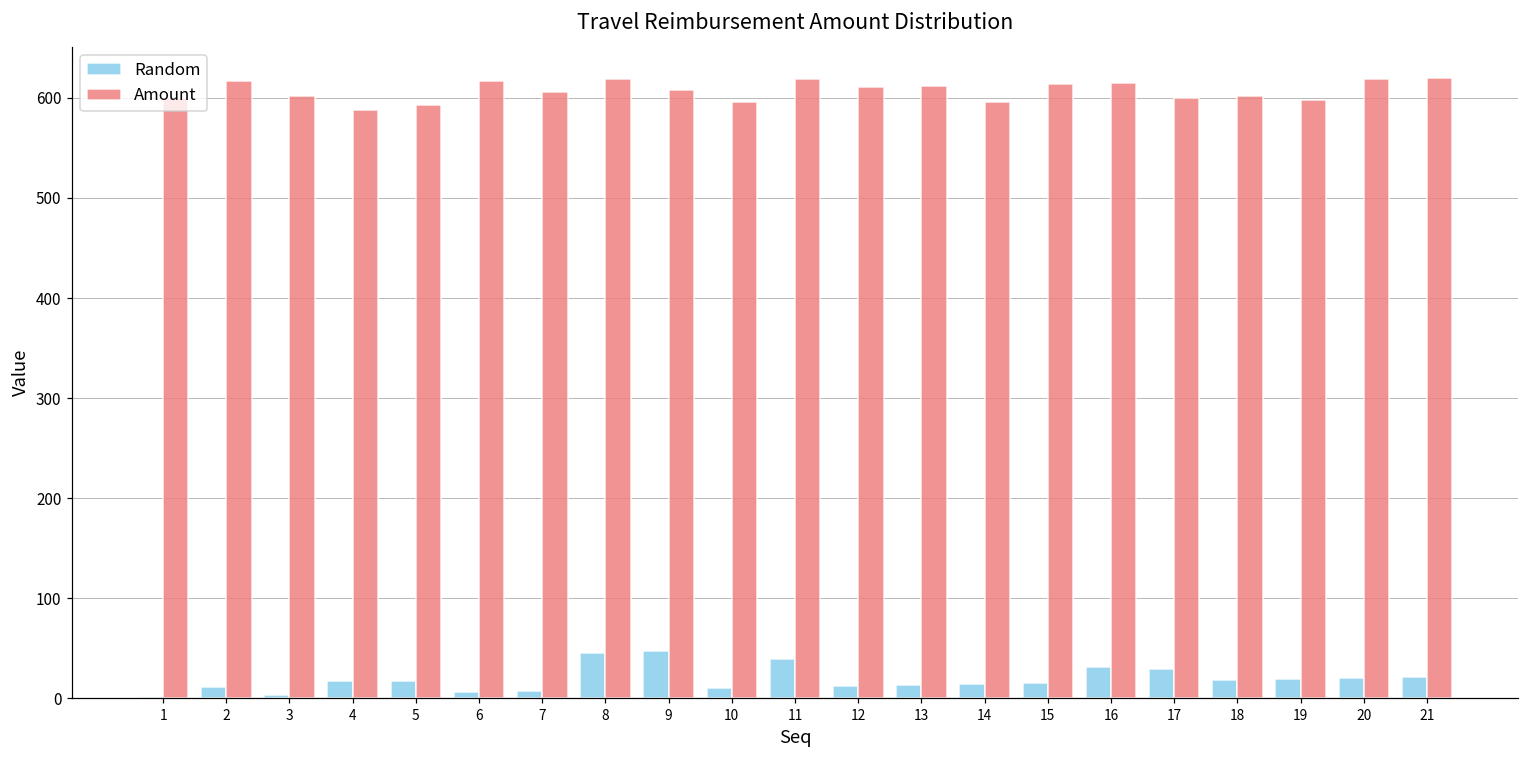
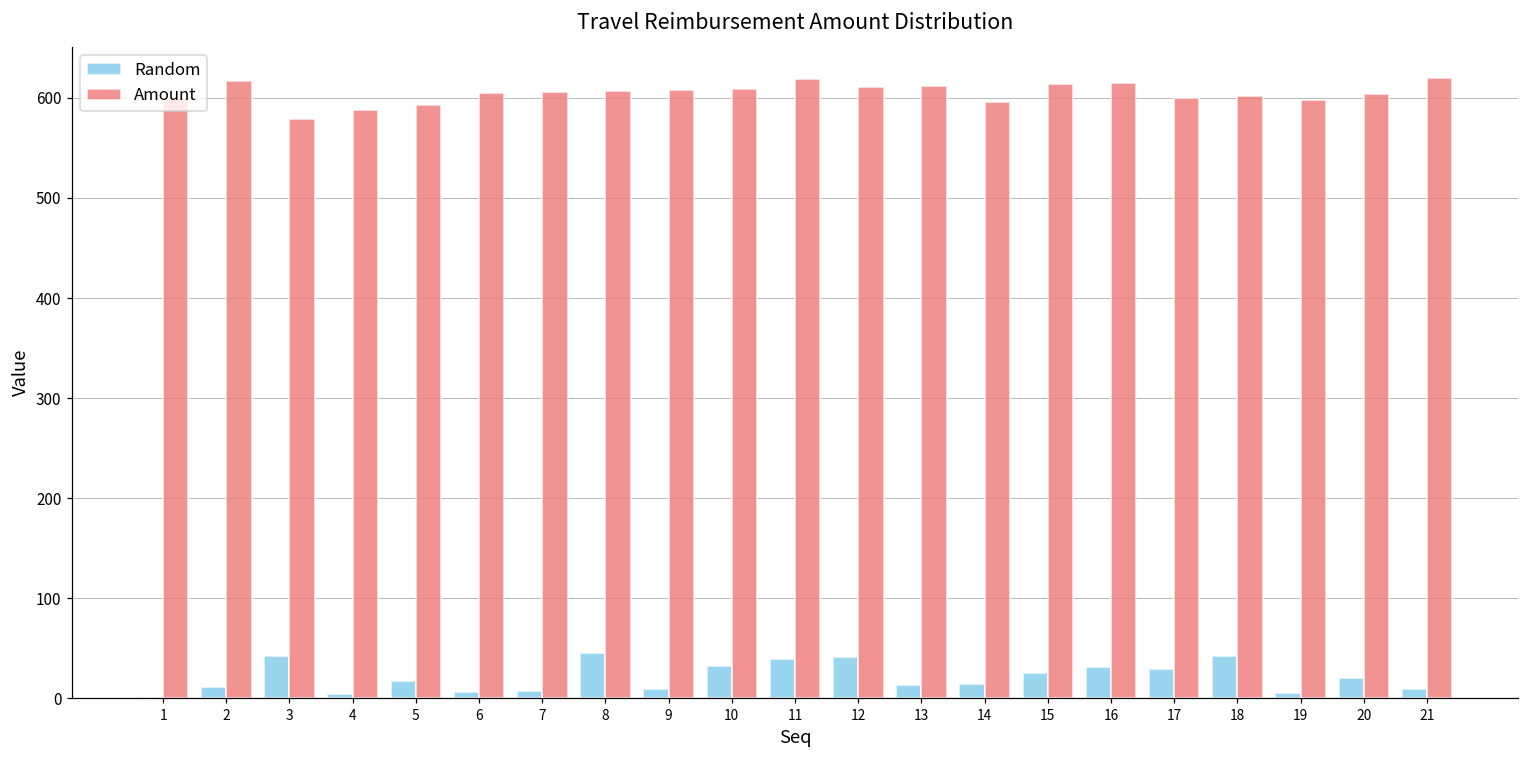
Random, 3: 0 -> 40
Amount, 3: 600 -> 580
Random, 4: 20 -> 0
Amount, 6: 620 -> 610
Amount, 8: 620 -> 610
Random, 9: 50 -> 10
Random, 10: 10 -> 30
Amount, 10: 600 -> 610
Random, 12: 10 -> 40
Random, 15: 20 -> 30
Random, 18: 20 -> 40
Random, 19: 20 -> 10
Amount, 20: 620 -> 600
Random, 21: 20 -> 10
